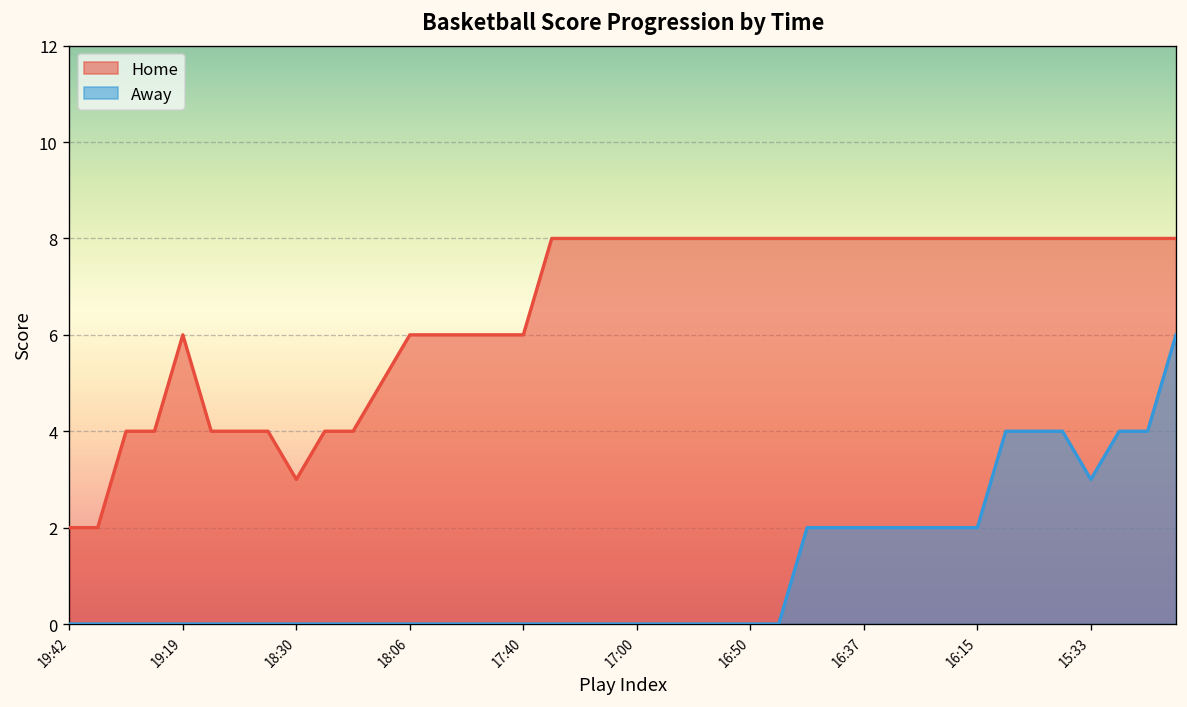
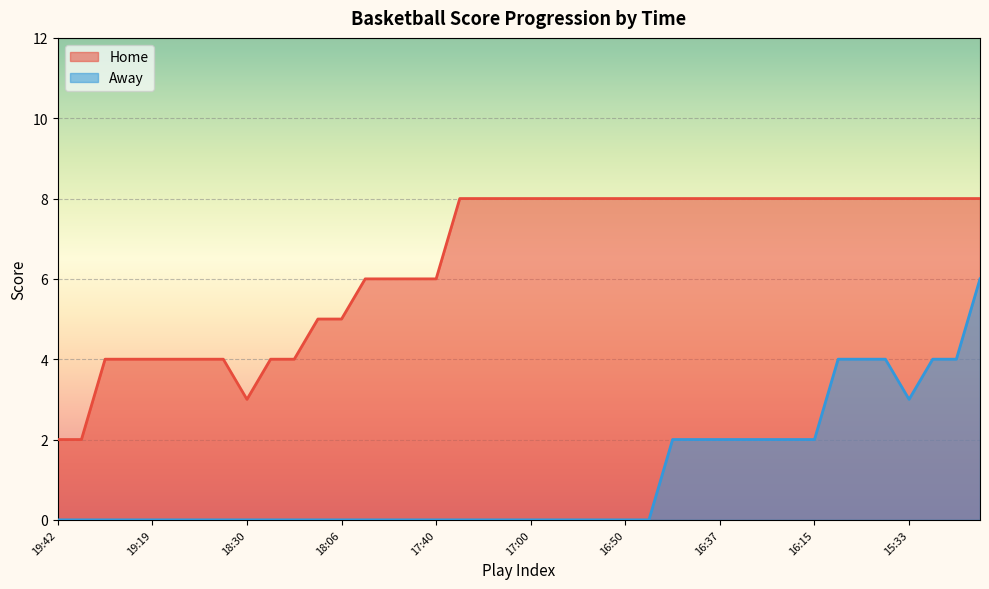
Home, 19:19: 6 -> 4
Home, 18:06: 6 -> 5
